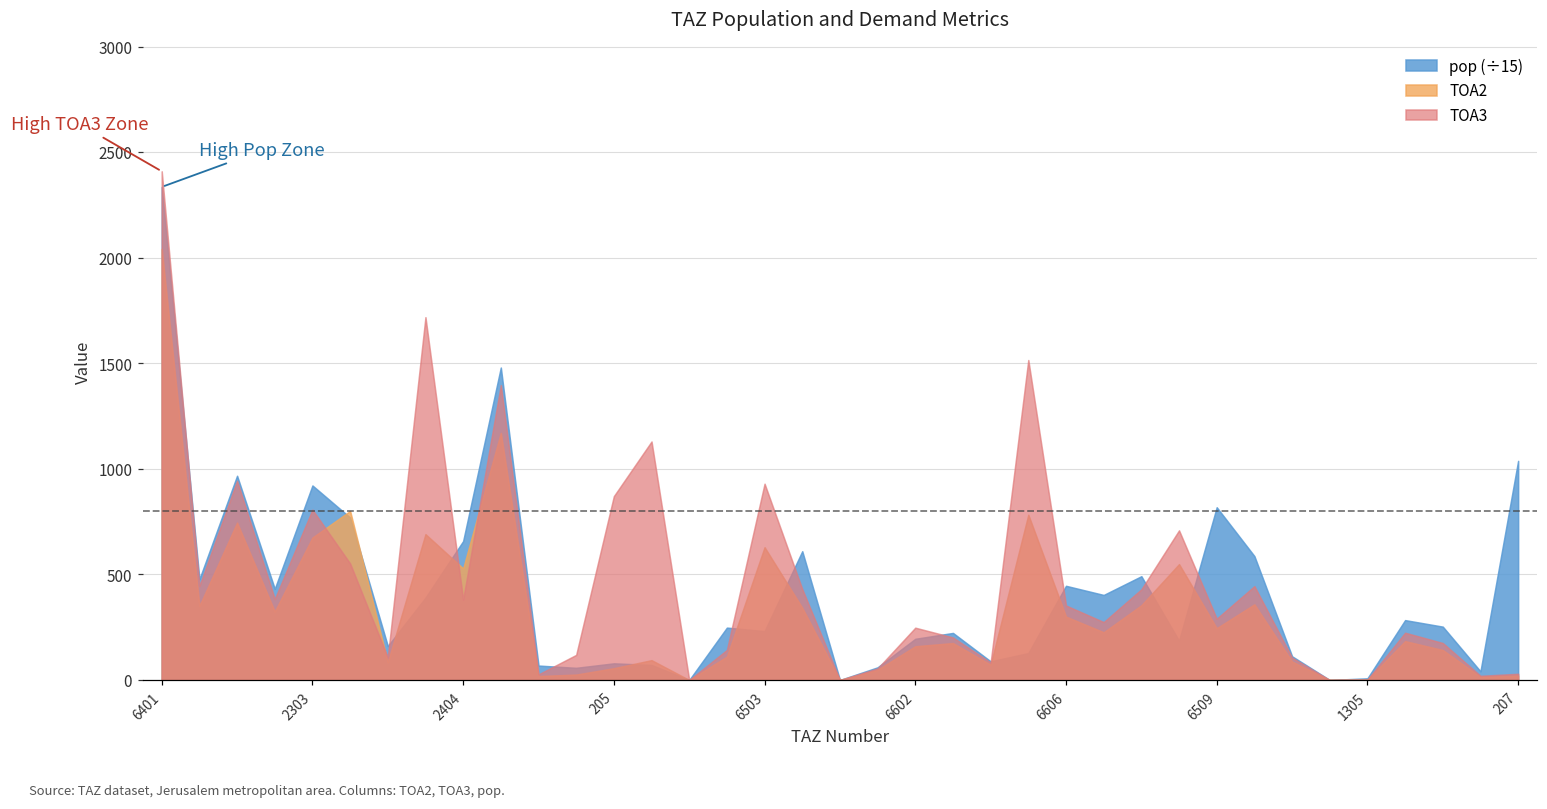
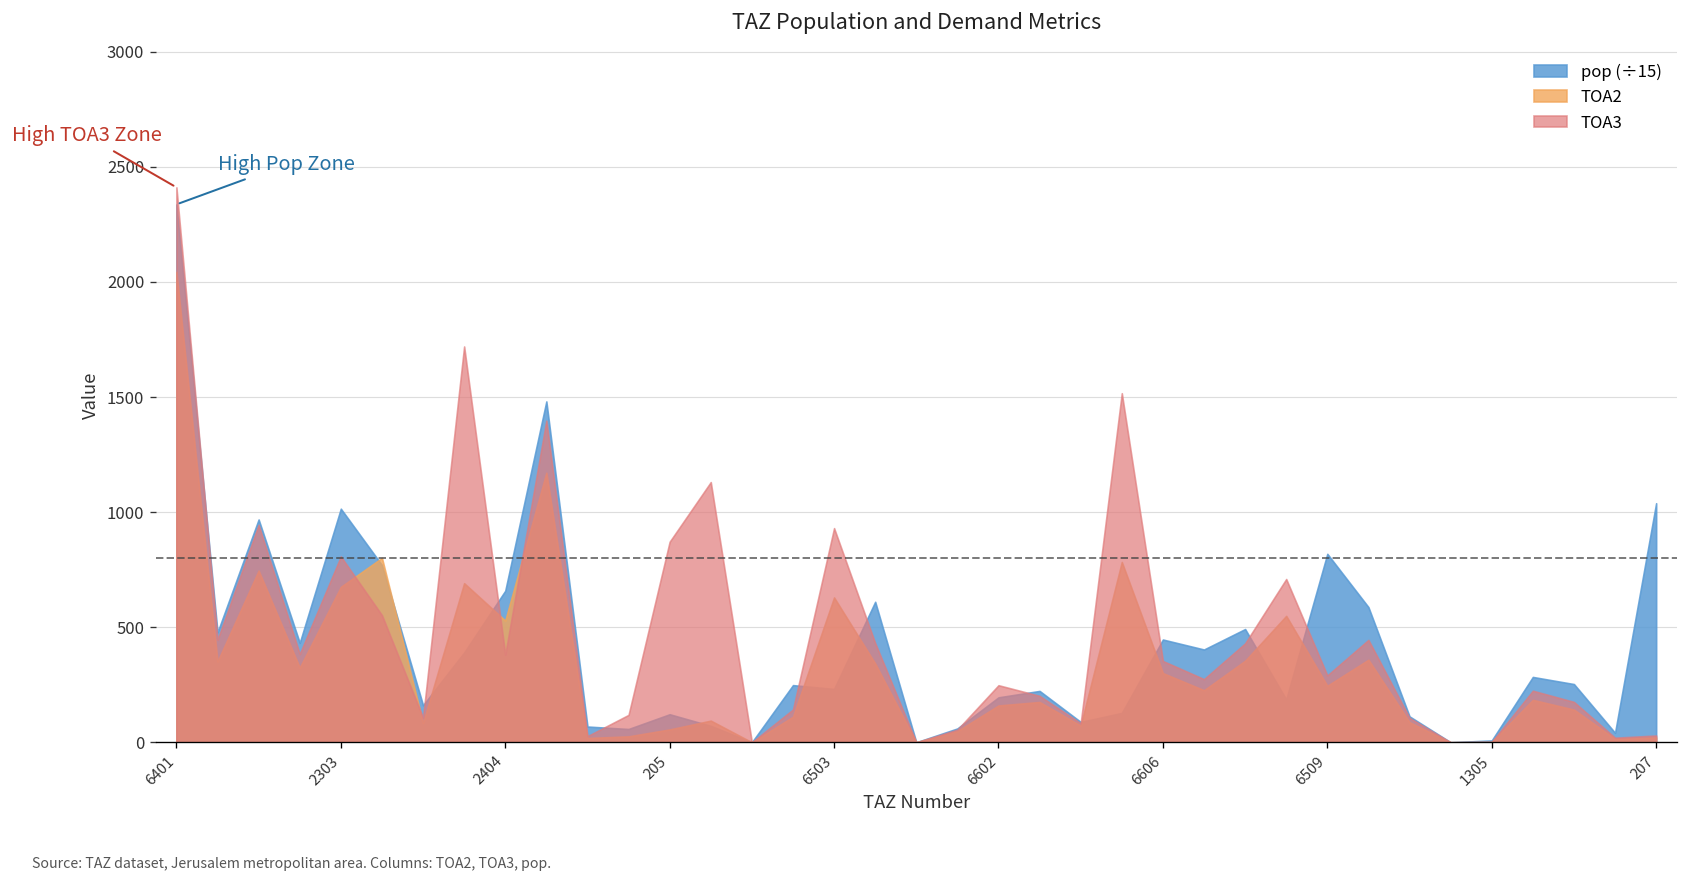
pop (÷15), 2303: 920 -> 1010
pop (÷15), 205: 80 -> 120
